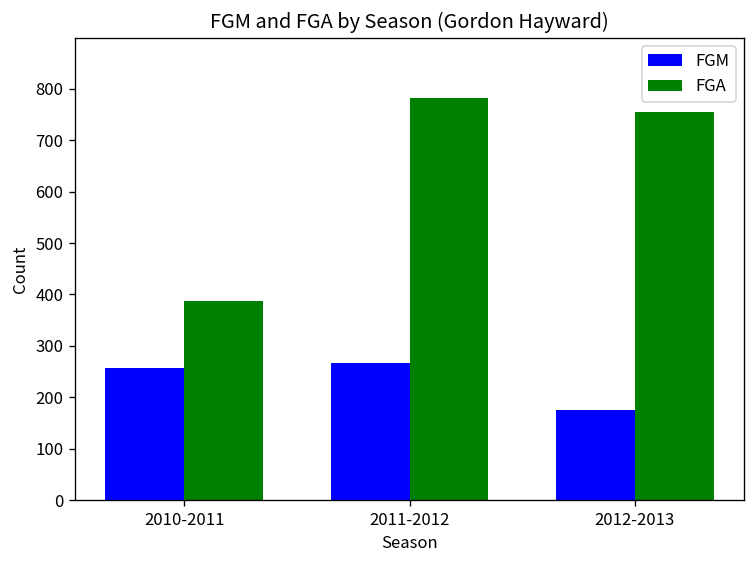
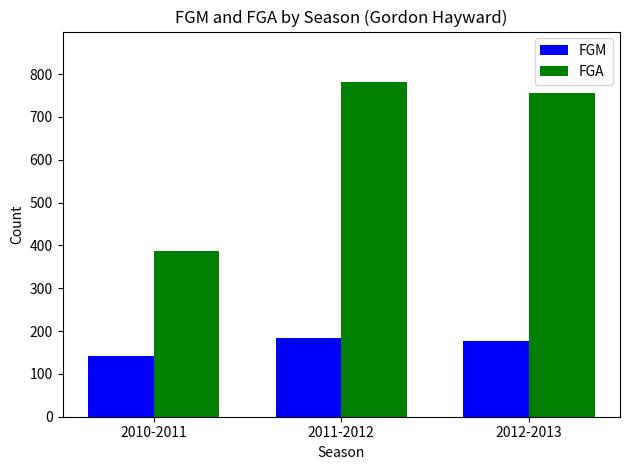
FGM, 2010-2011: 260 -> 140
FGM, 2011-2012: 270 -> 180
